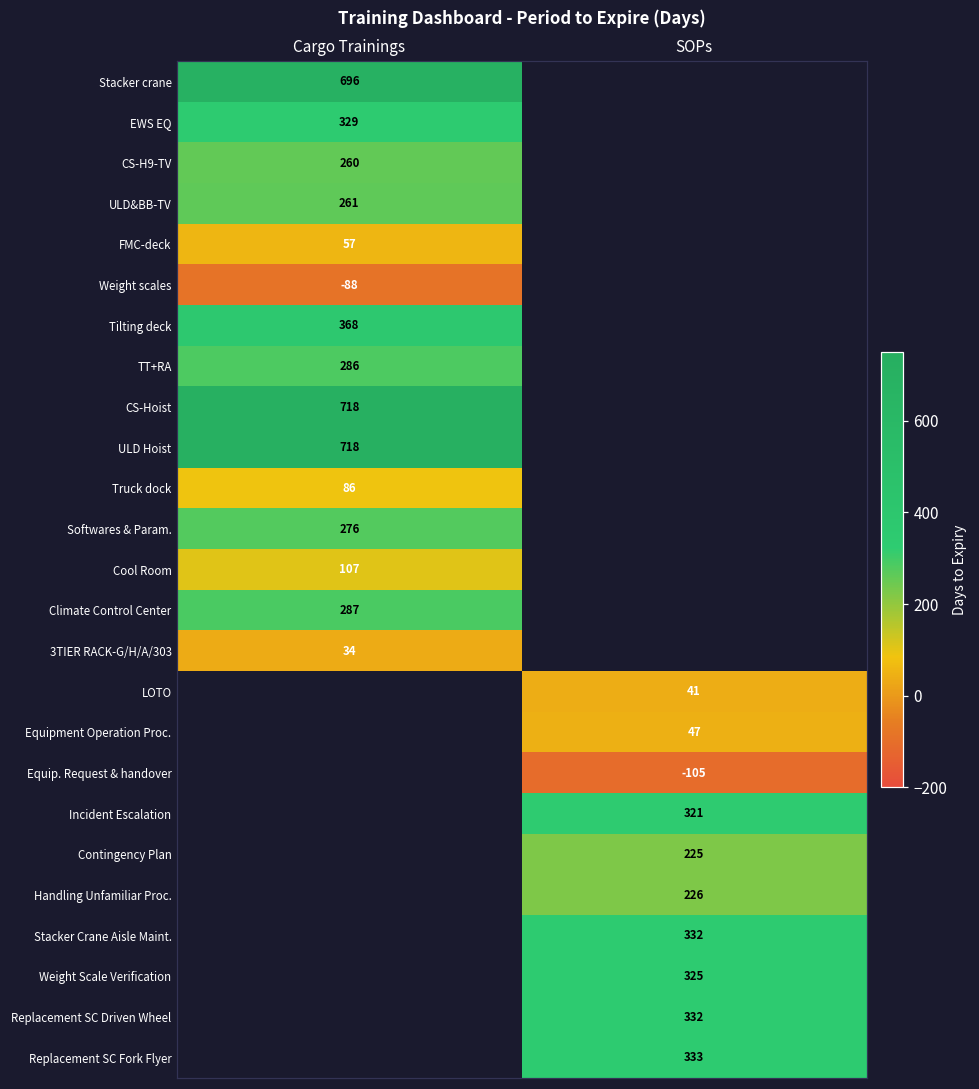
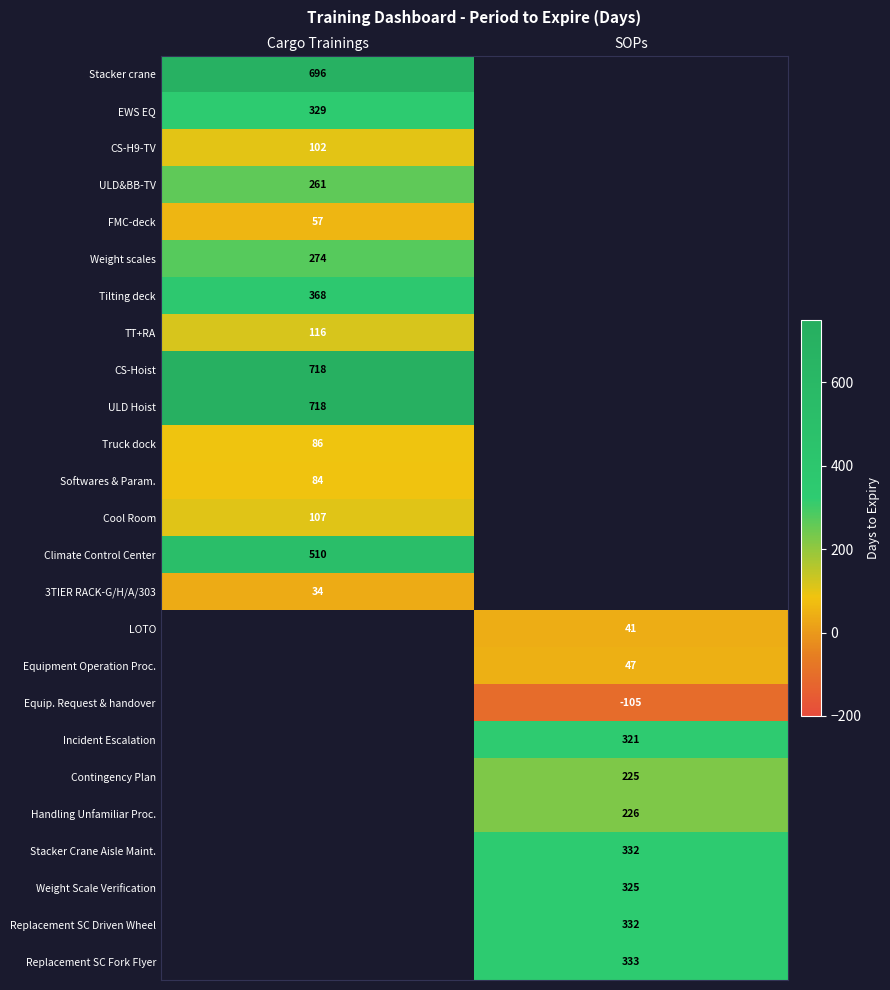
CS-H9-TV, Cargo Trainings: 260 -> 102
Weight scales, Cargo Trainings: -88 -> 274
TT+RA, Cargo Trainings: 286 -> 116
Softwares & Param., Cargo Trainings: 276 -> 84
Climate Control Center, Cargo Trainings: 287 -> 510
